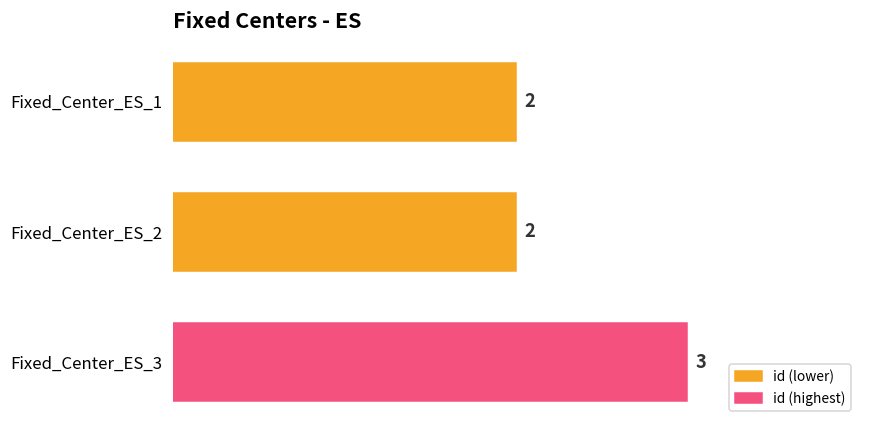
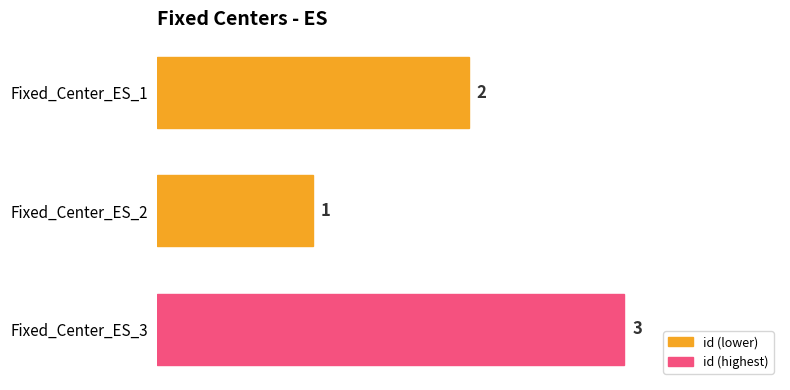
Fixed_Center_ES_2: 2 -> 1
